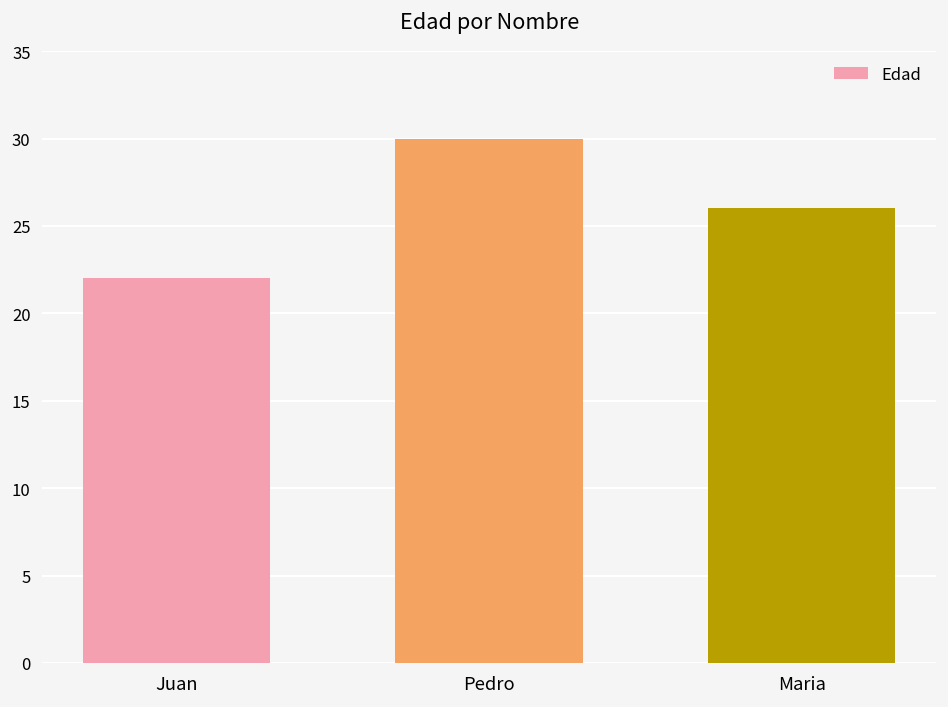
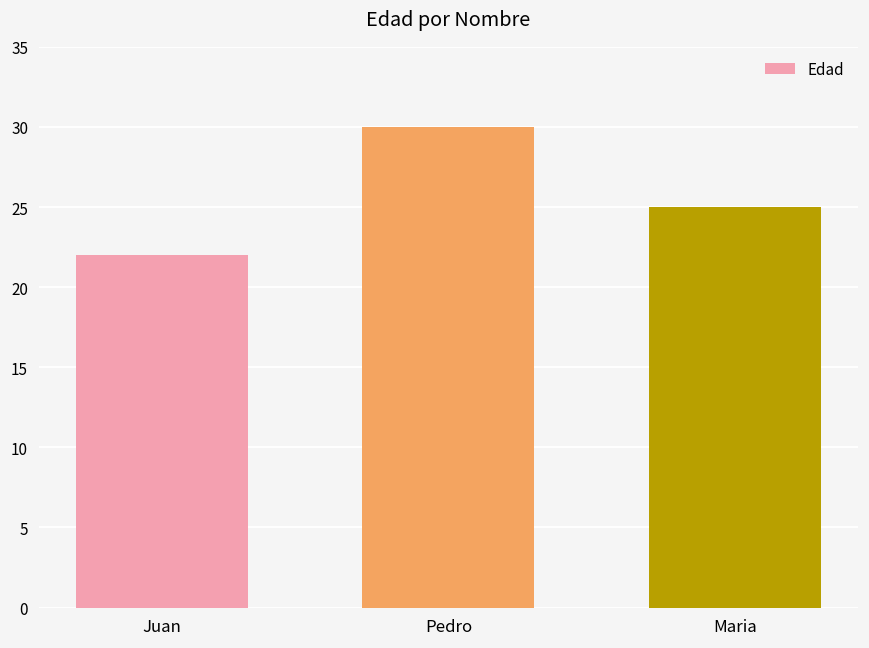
Maria: 26 -> 25
